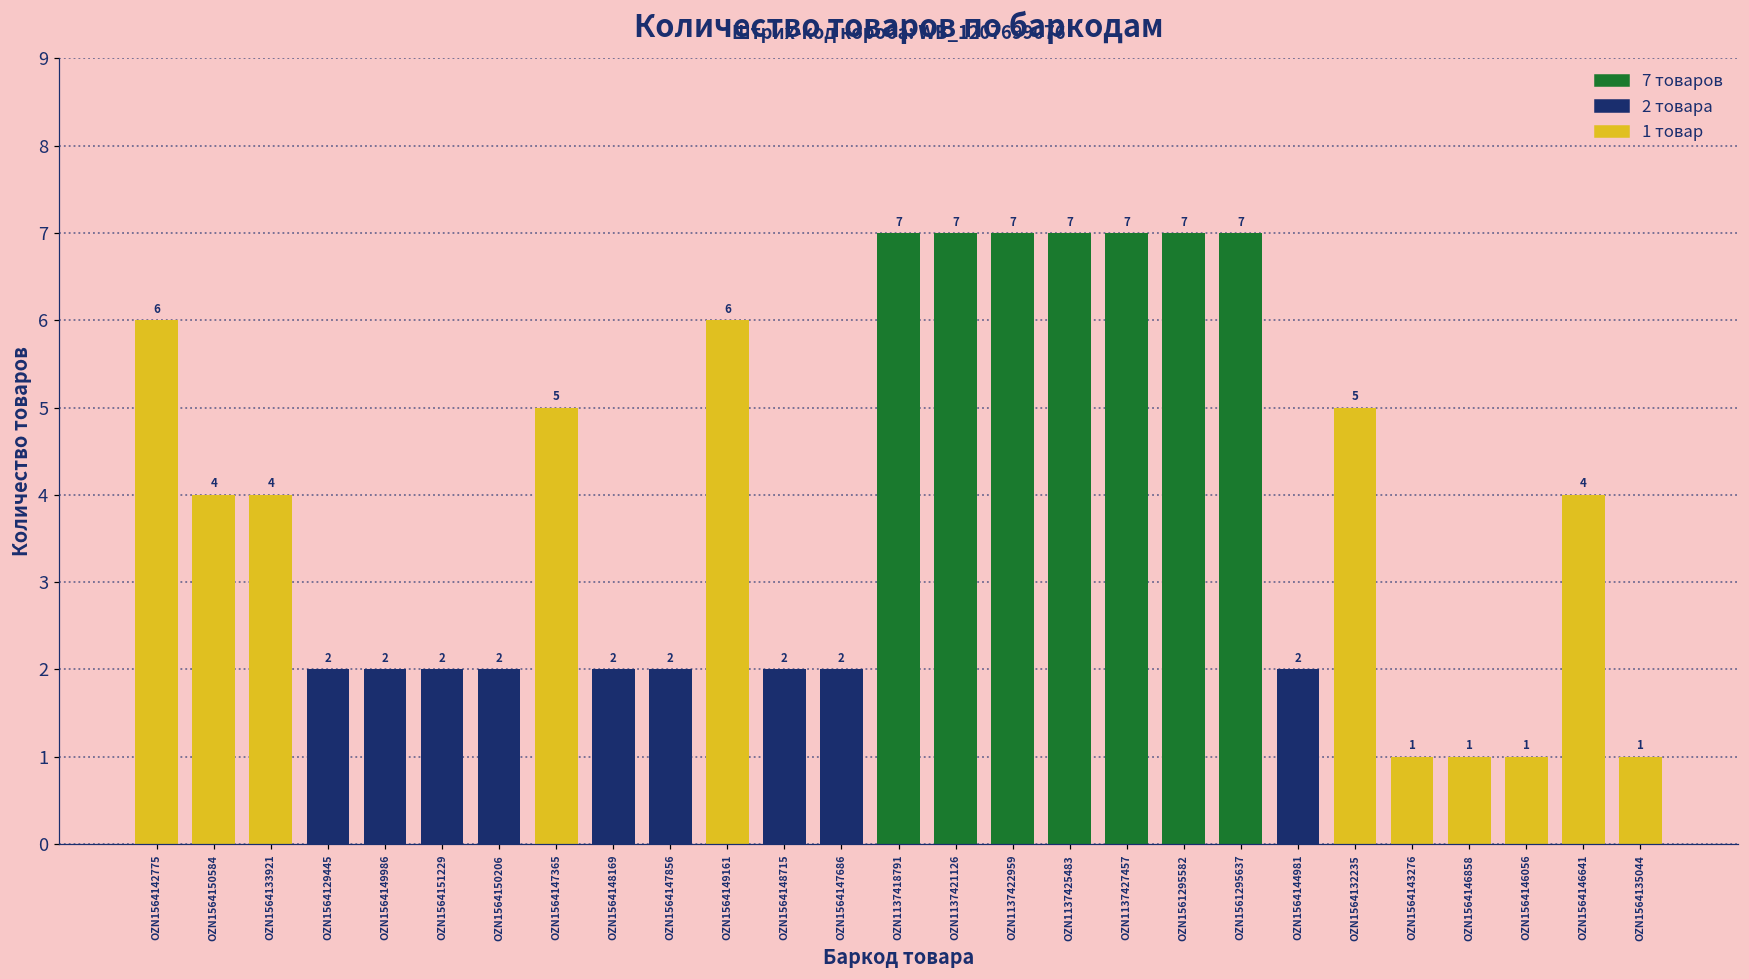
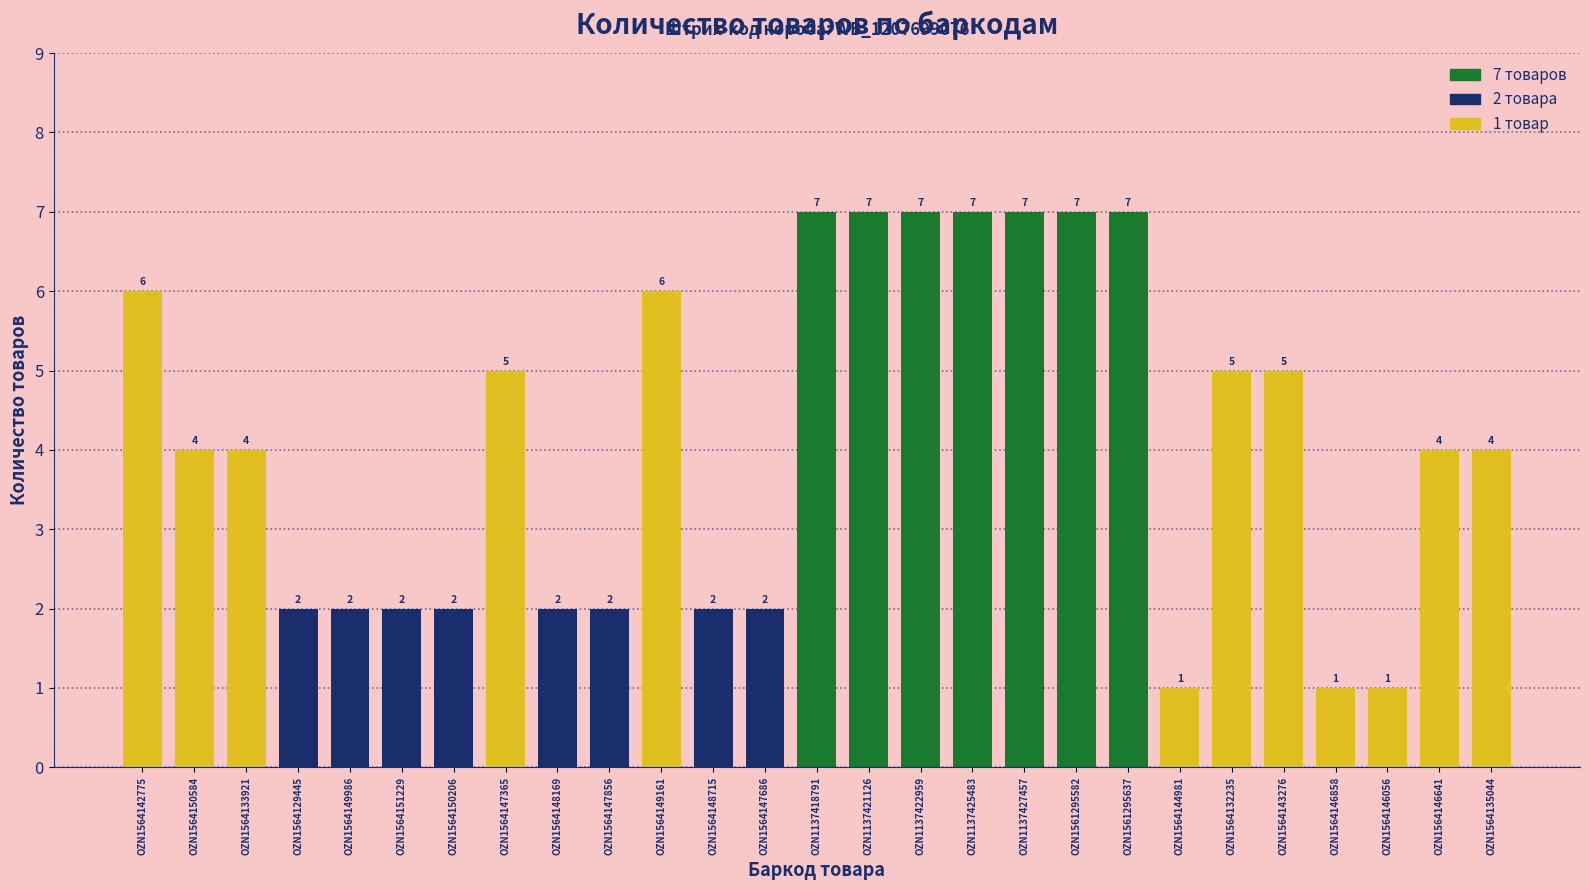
OZN1564144981: 2 -> 1
OZN1564143276: 1 -> 5
OZN1564135044: 1 -> 4
